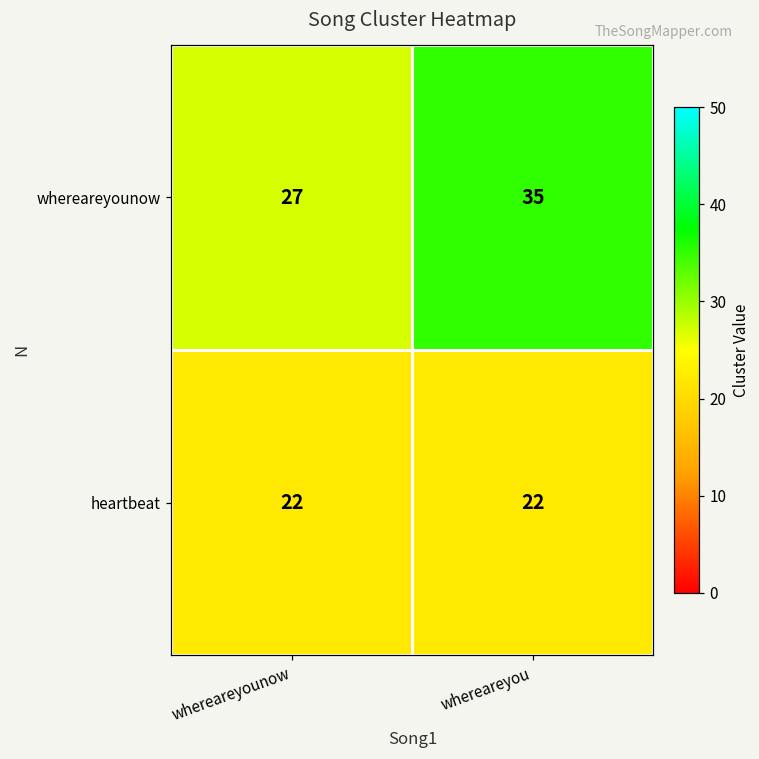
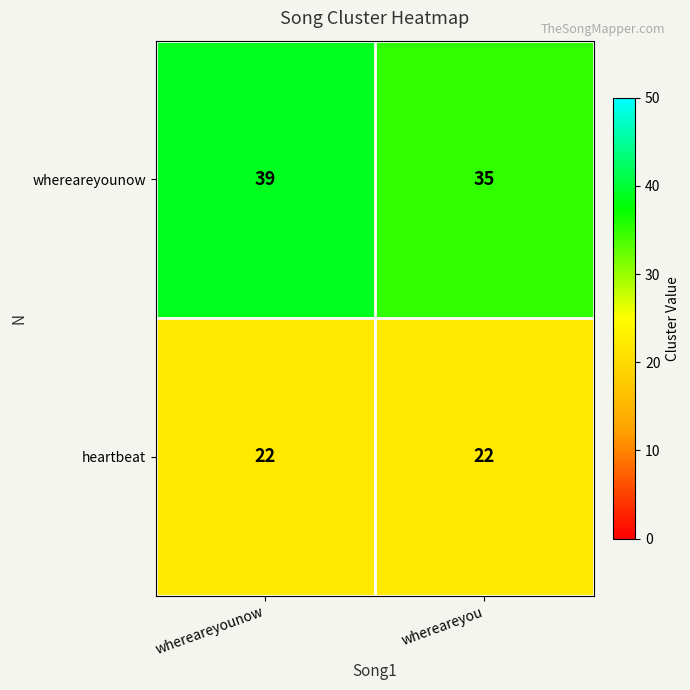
whereareyounow, whereareyounow: 27 -> 39
